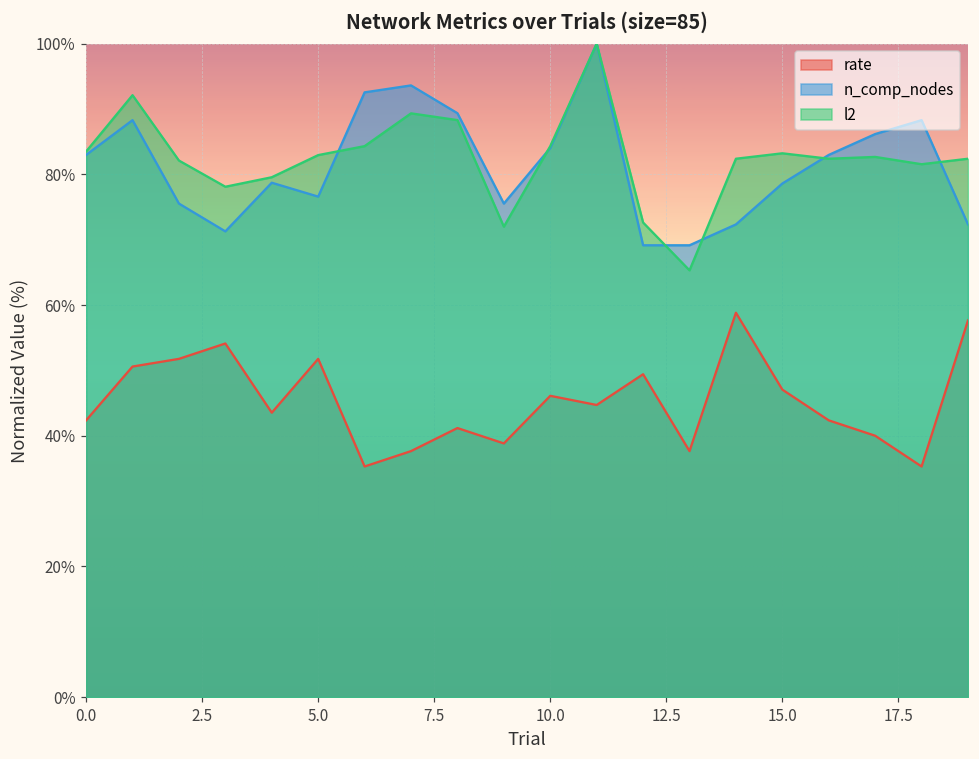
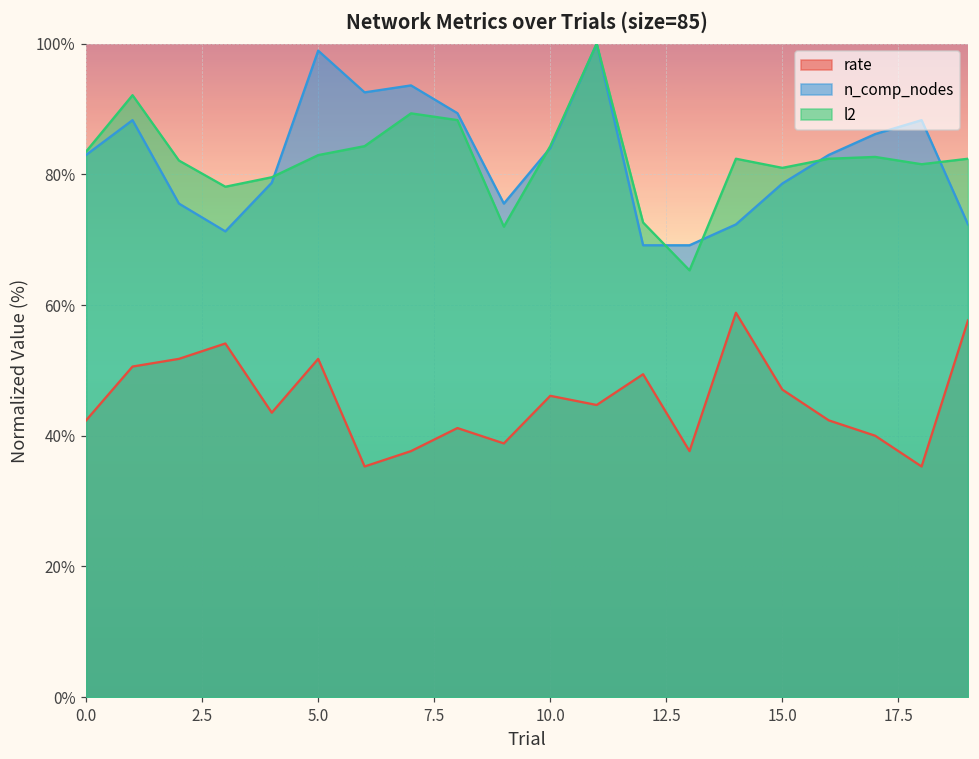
n_comp_nodes, 5.0: 77% -> 99%
l2, 15.0: 83% -> 81%
